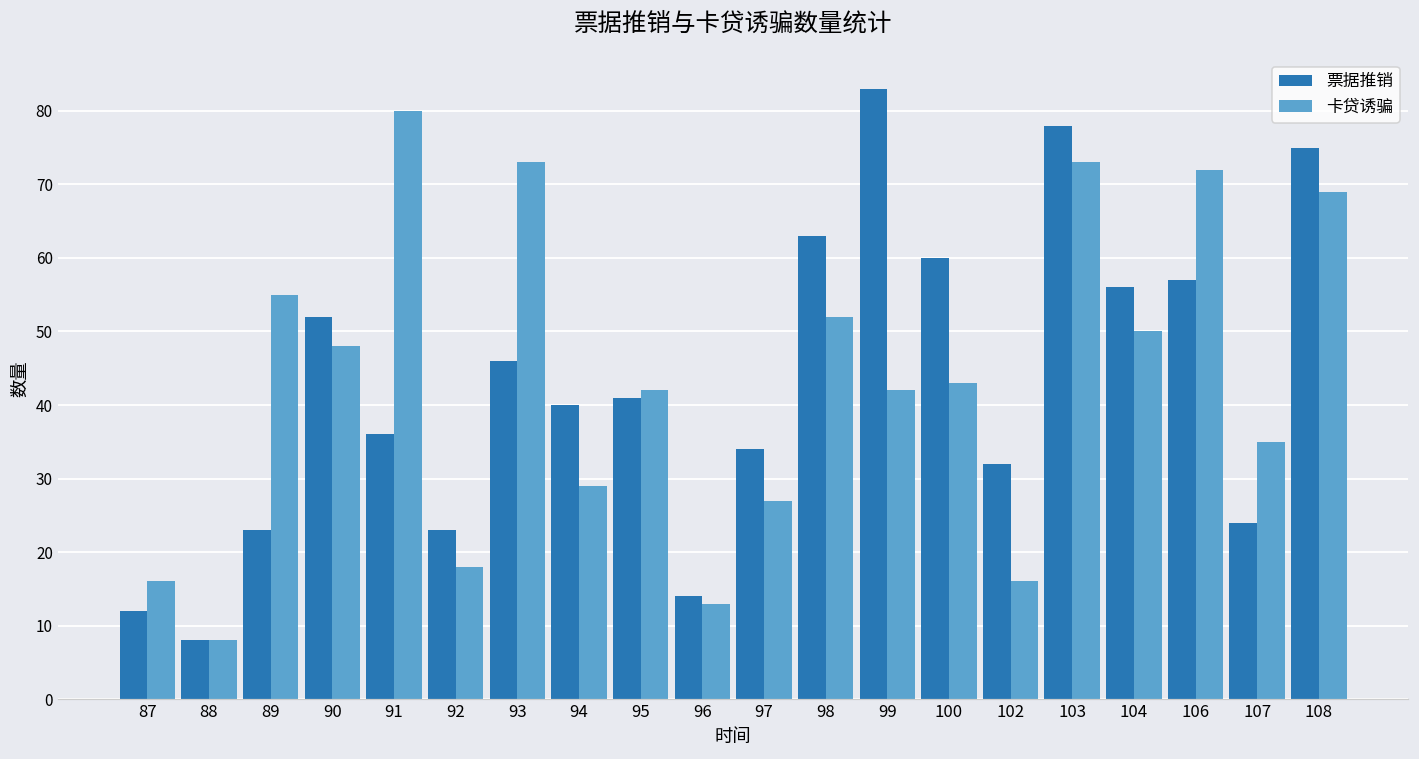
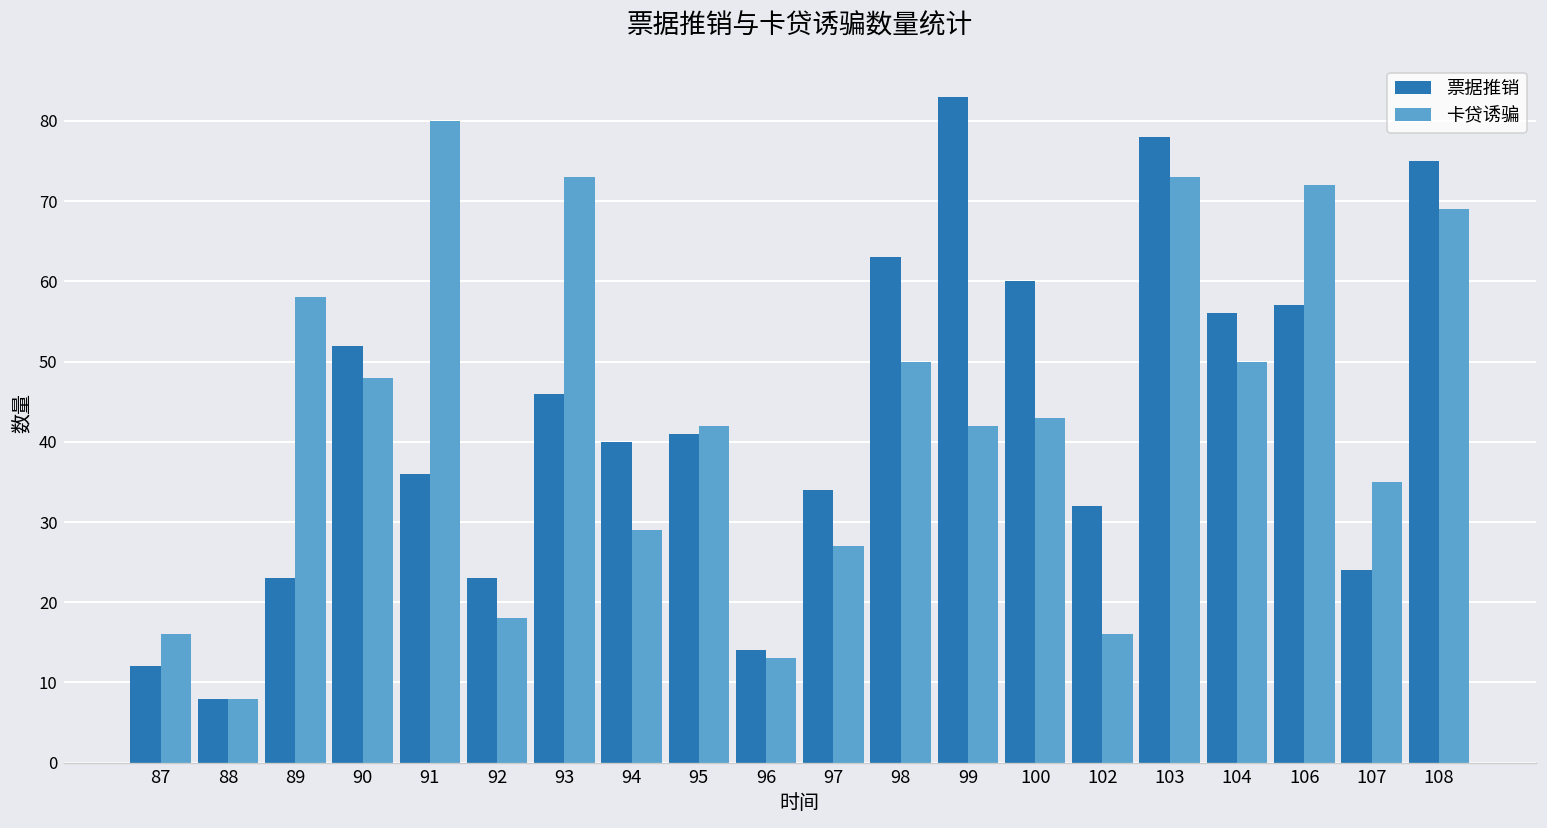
卡贷诱骗, 89: 55 -> 58
卡贷诱骗, 98: 52 -> 50
